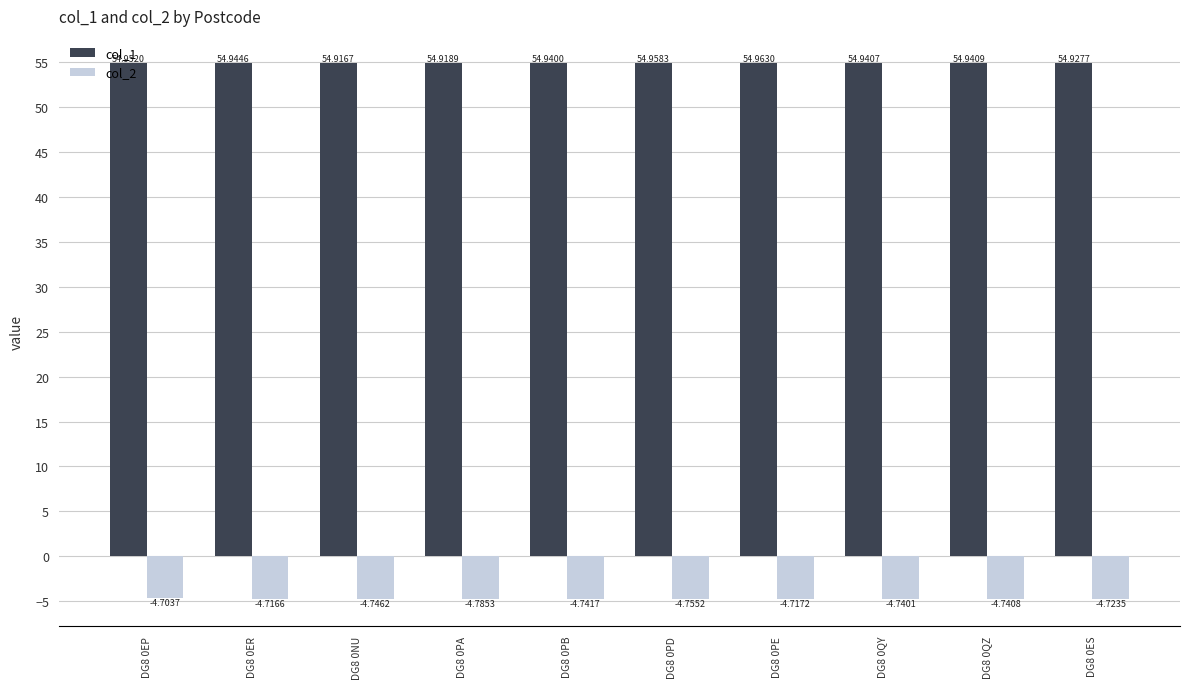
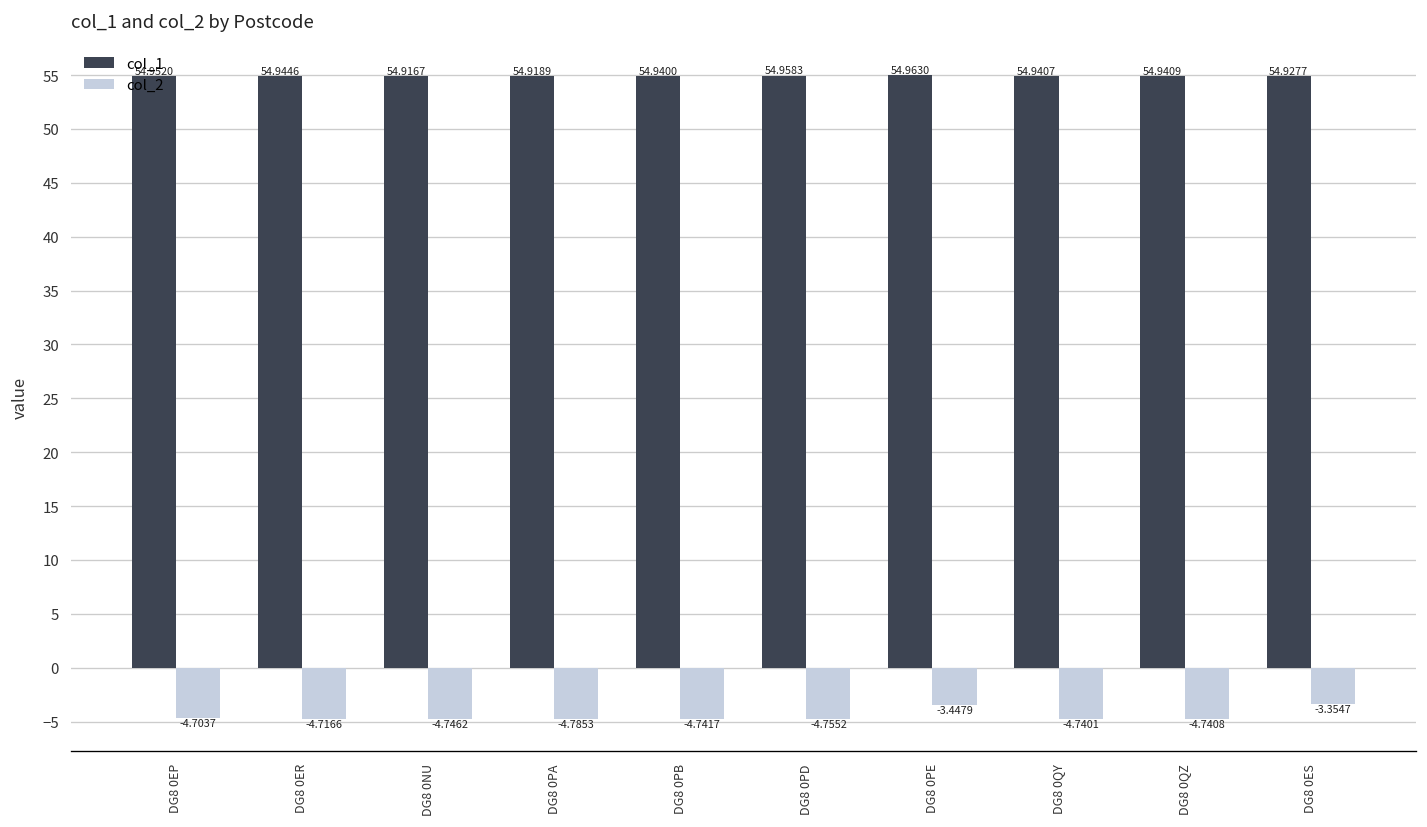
col_2, DG8 0PE: -4.7172 -> -3.4479
col_2, DG8 0ES: -4.7235 -> -3.3547
